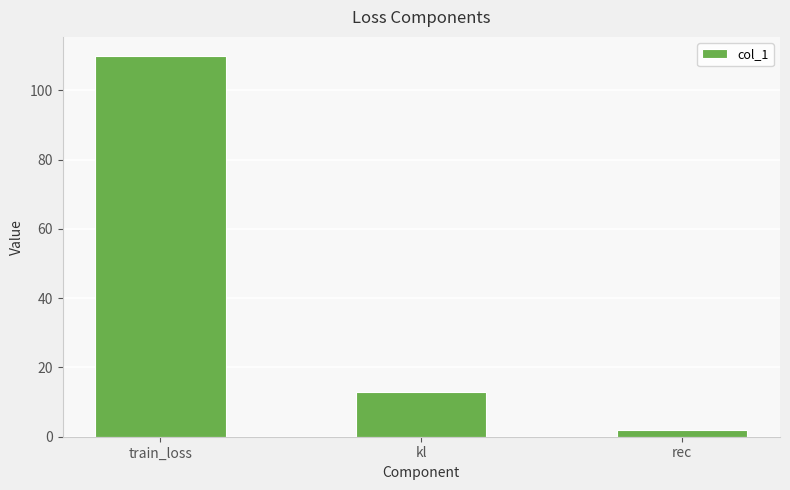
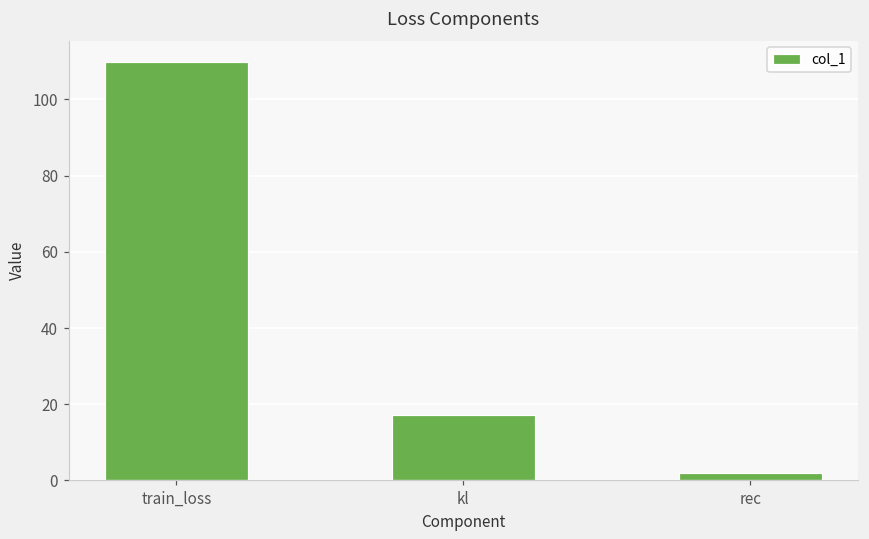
kl: 13 -> 17
